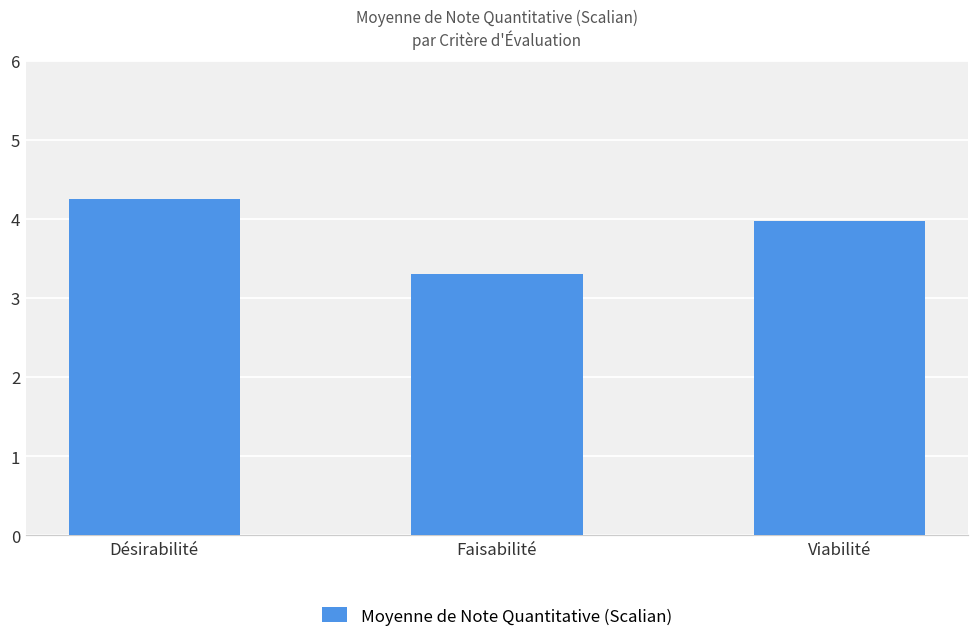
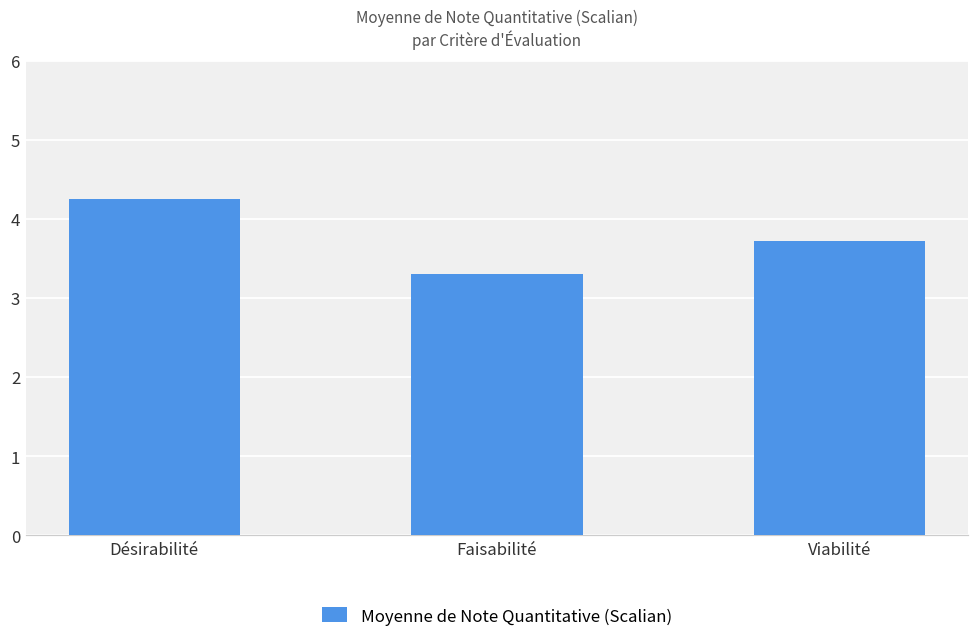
Viabilité: 4.0 -> 3.7
